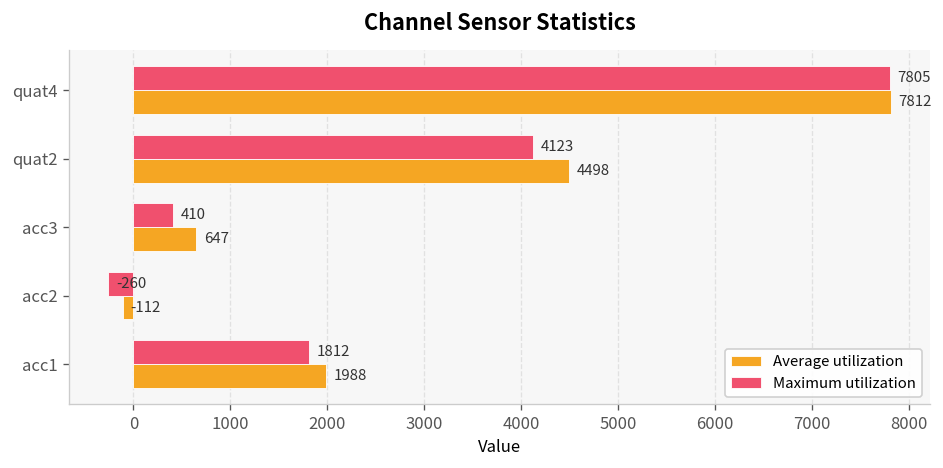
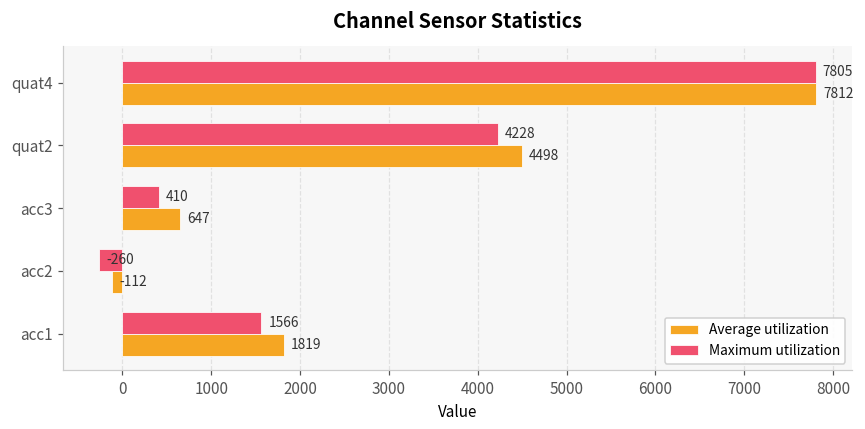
Maximum utilization, quat2: 4123 -> 4228
Maximum utilization, acc1: 1812 -> 1566
Average utilization, acc1: 1988 -> 1819
